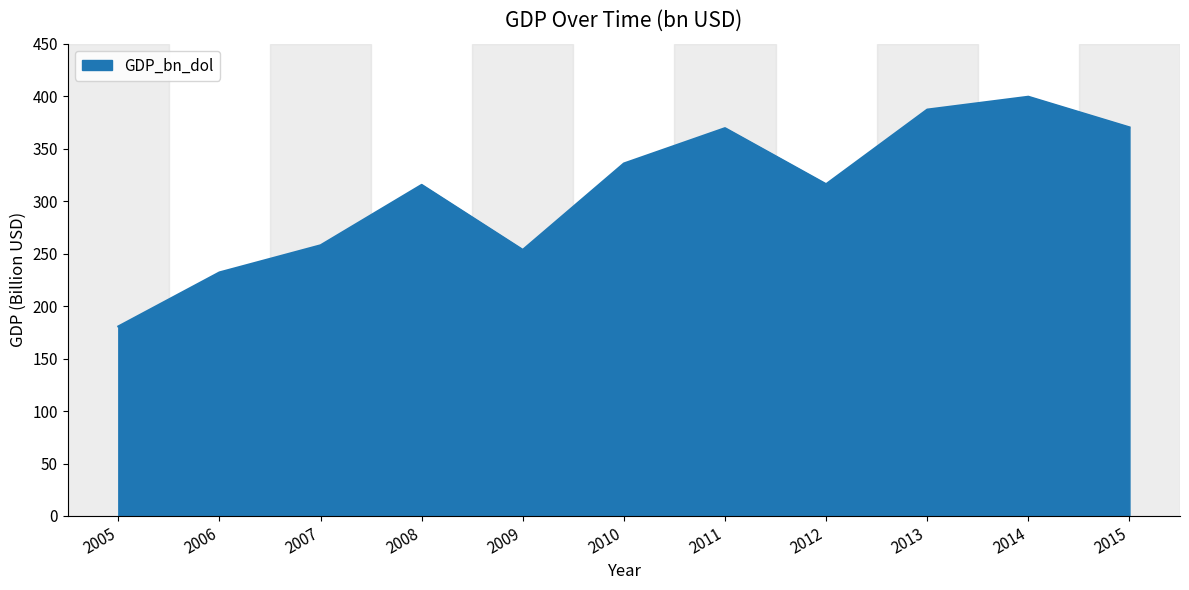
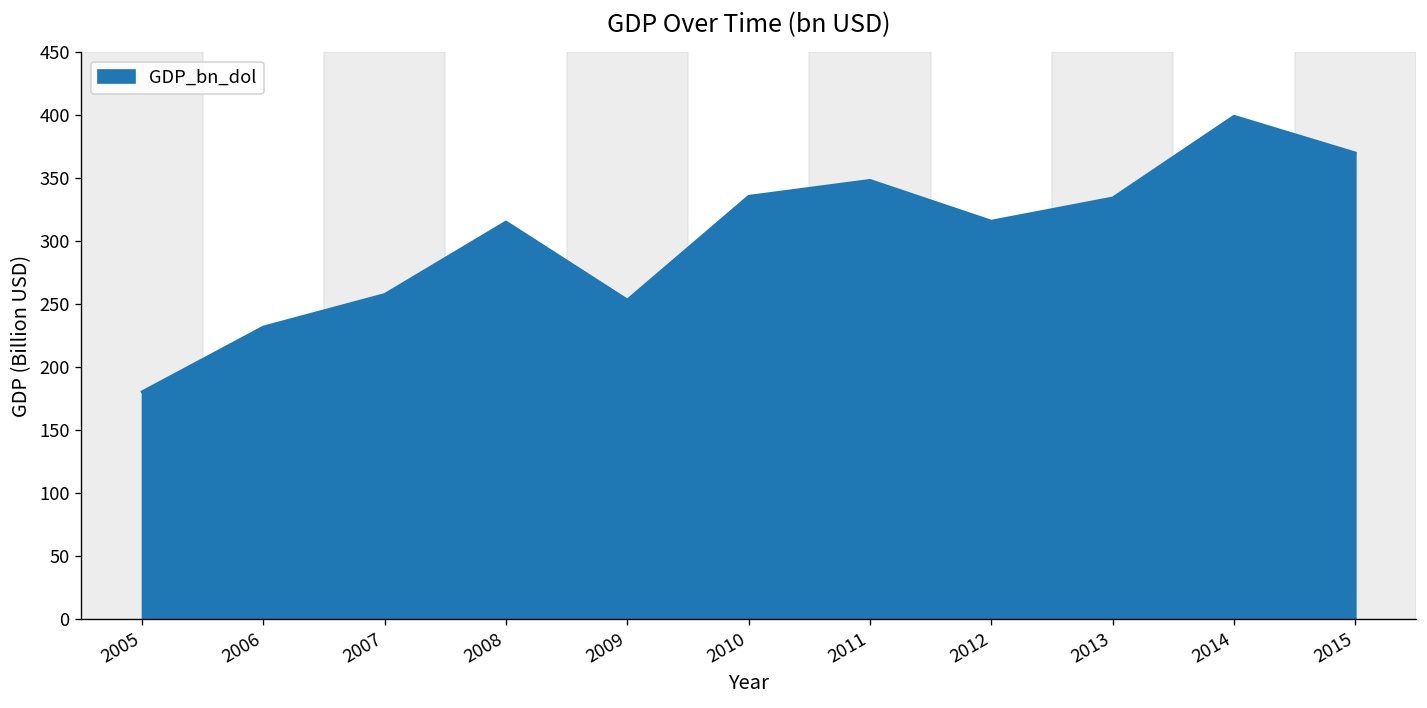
2011: 370 -> 349
2013: 387 -> 335
